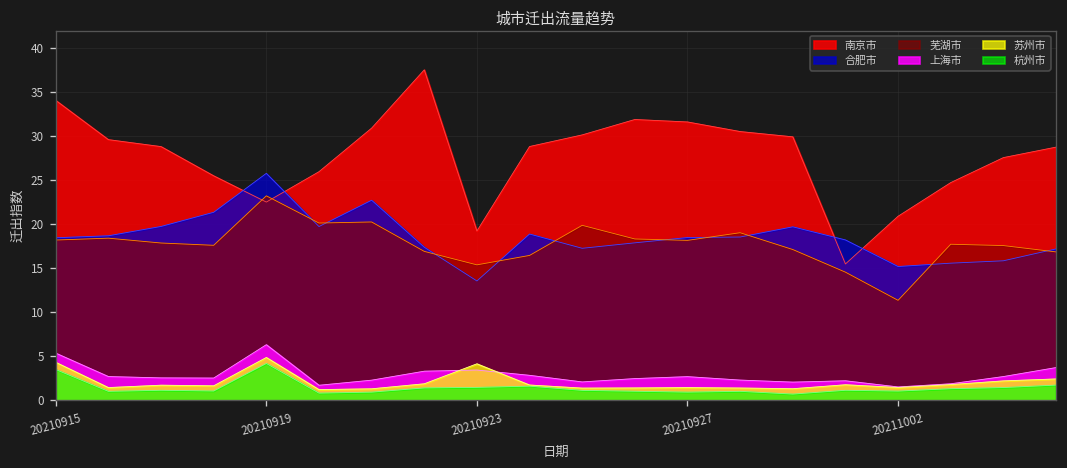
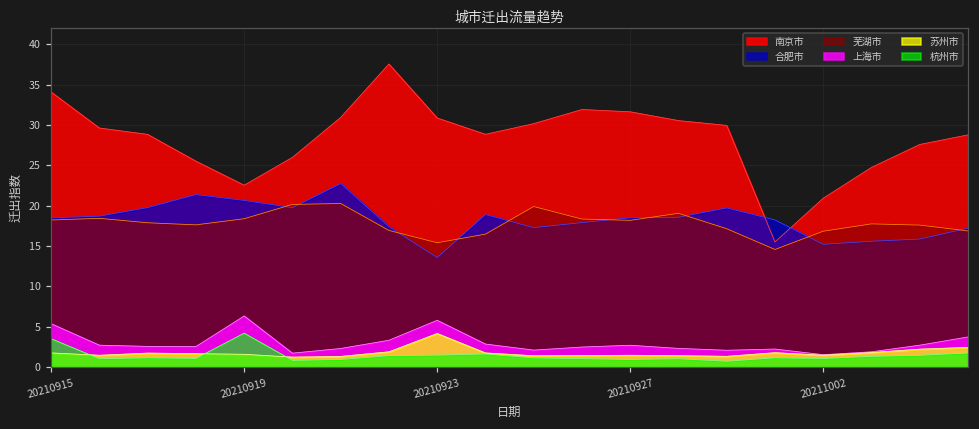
苏州市, 20210915: 4 -> 2
合肥市, 20210919: 26 -> 21
芜湖市, 20210919: 23 -> 18
苏州市, 20210919: 5 -> 2
南京市, 20210923: 19 -> 31
上海市, 20210923: 3 -> 6
芜湖市, 20211002: 11 -> 17
